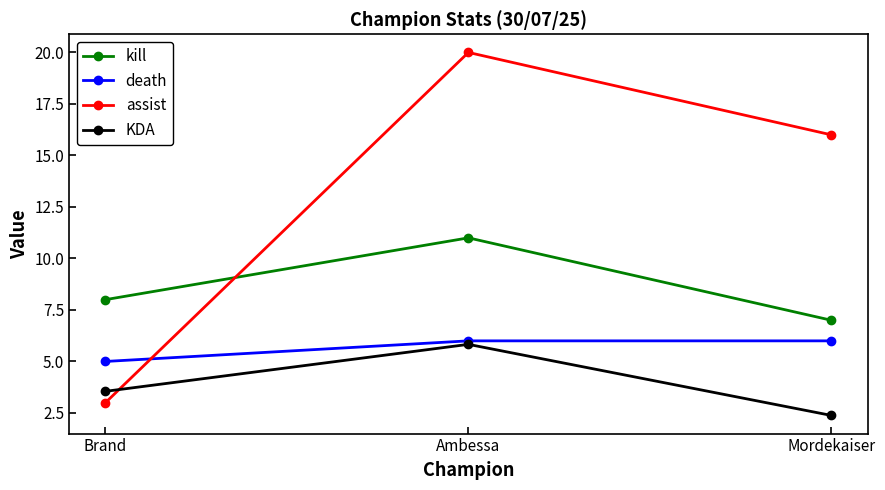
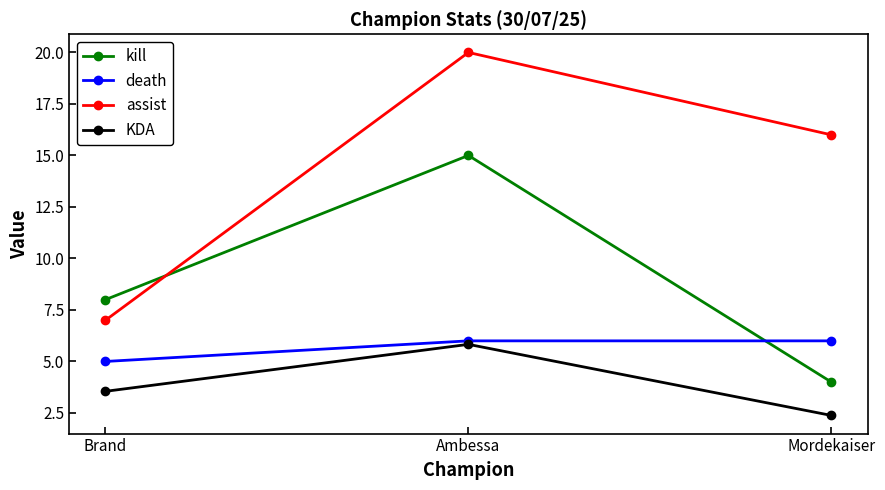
assist, Brand: 3 -> 7
kill, Ambessa: 11 -> 15
kill, Mordekaiser: 7 -> 4
